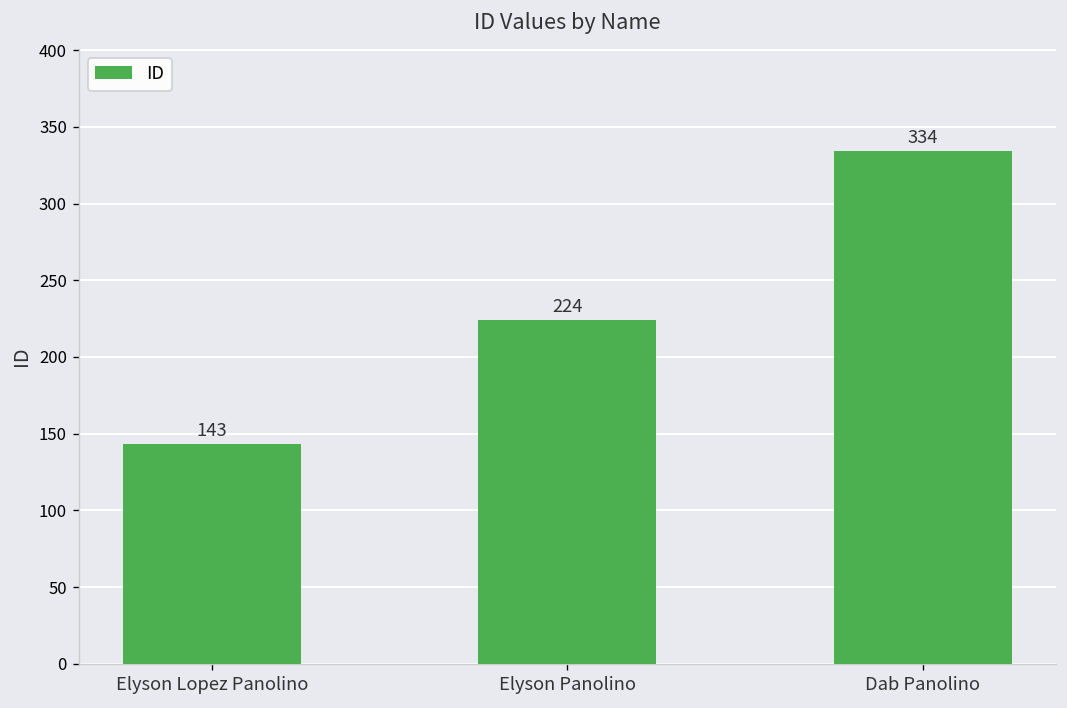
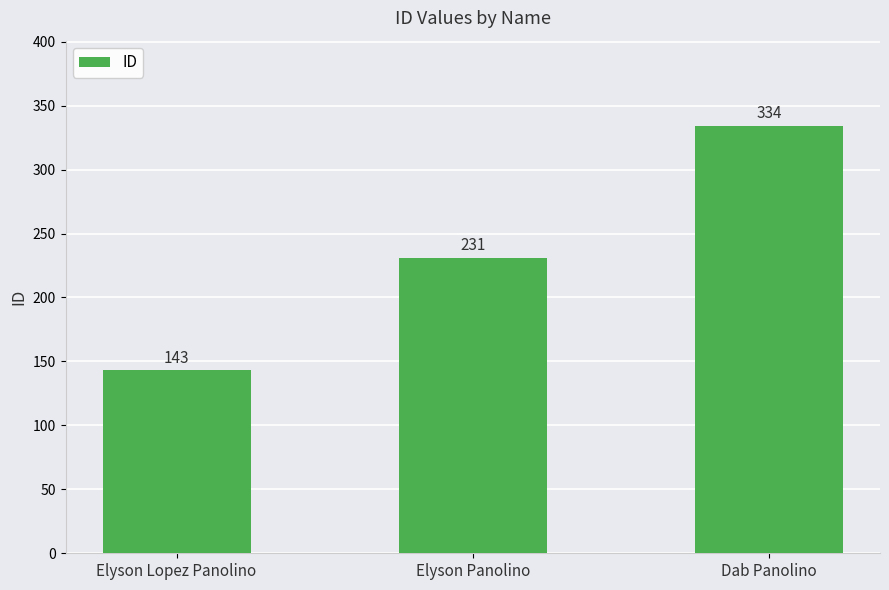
Elyson Panolino: 224 -> 231
